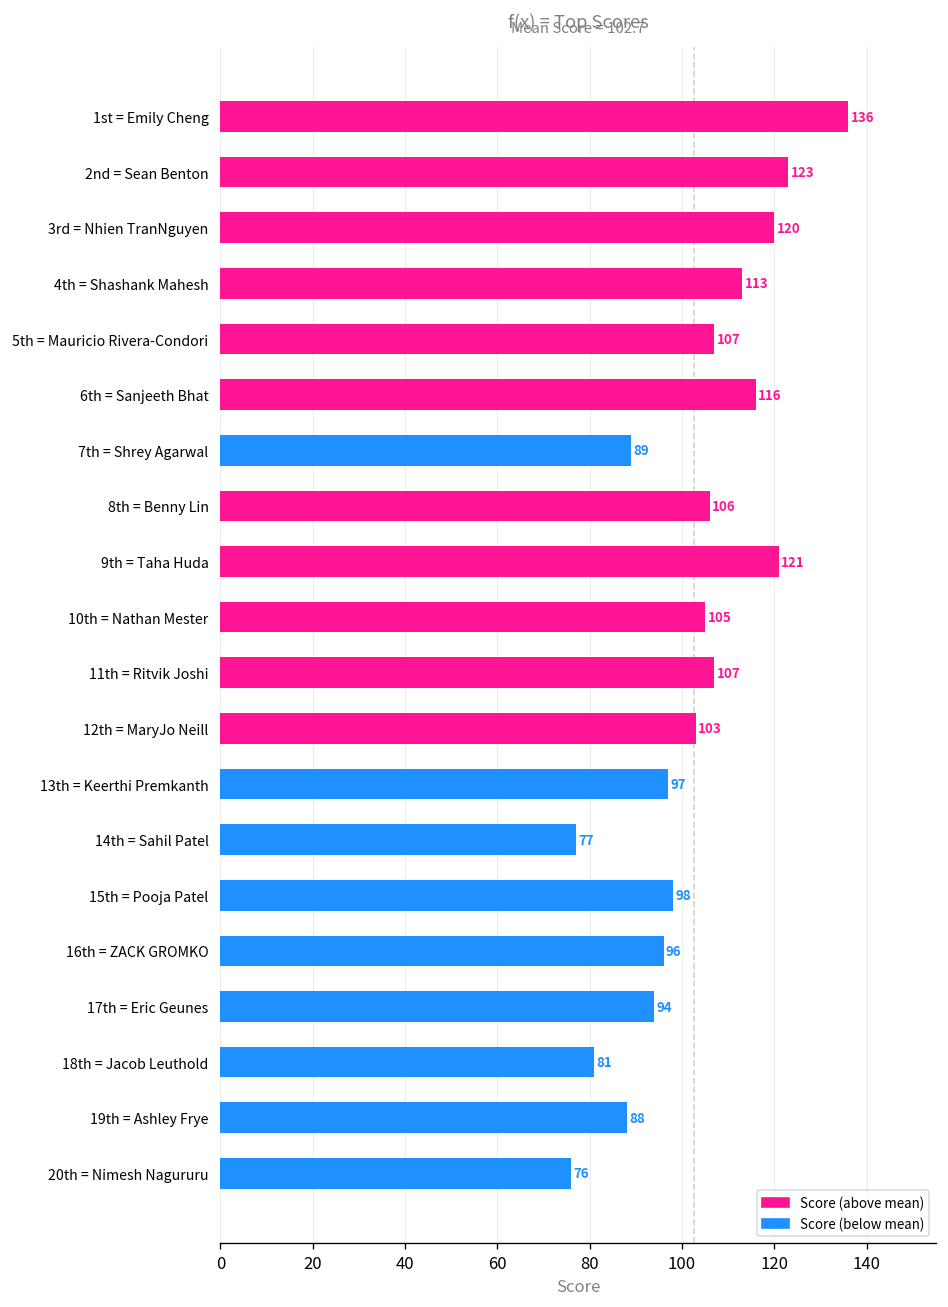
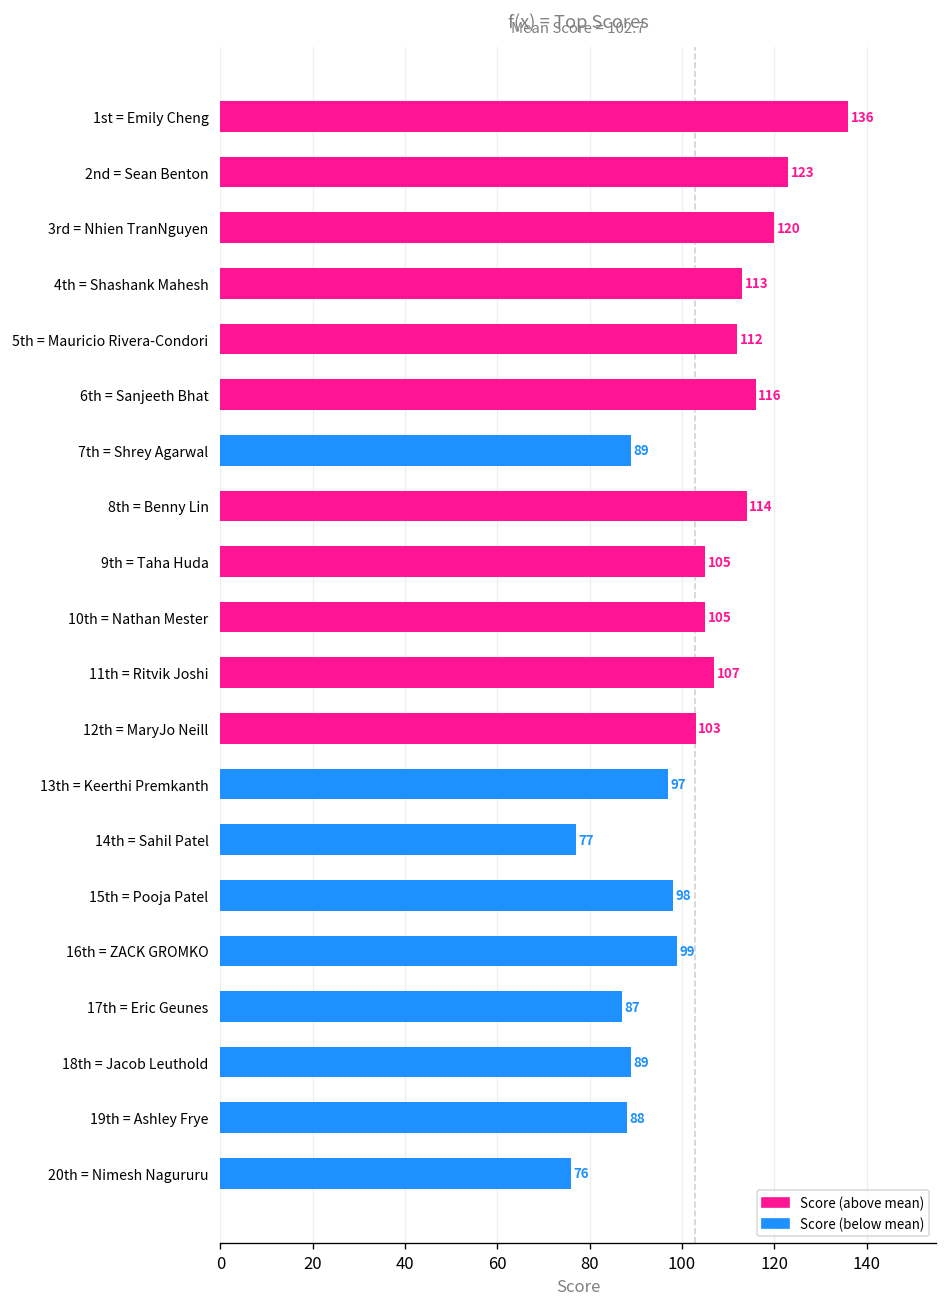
5th = Mauricio Rivera-Condori: 107 -> 112
8th = Benny Lin: 106 -> 114
9th = Taha Huda: 121 -> 105
16th = ZACK GROMKO: 96 -> 99
17th = Eric Geunes: 94 -> 87
18th = Jacob Leuthold: 81 -> 89
